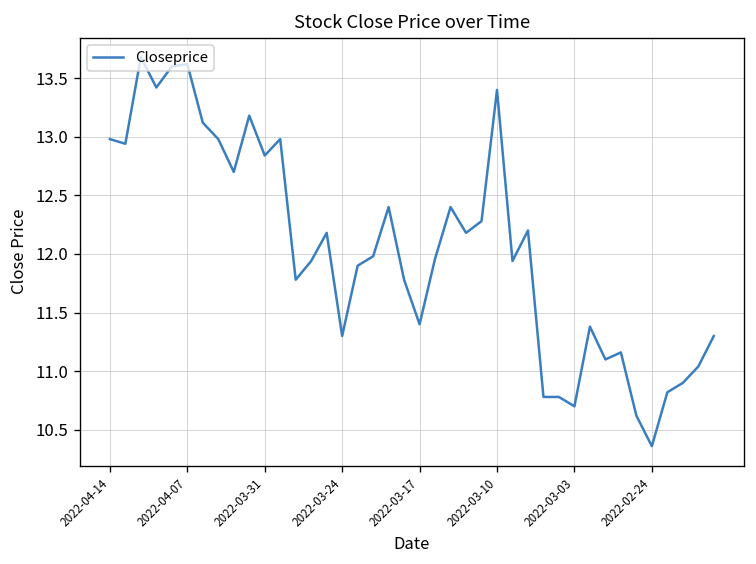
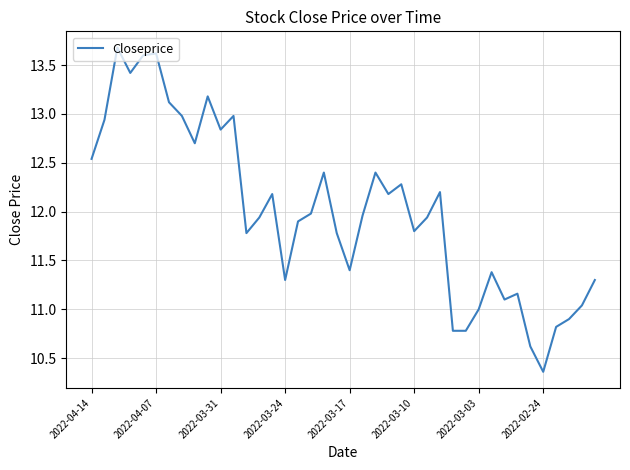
2022-04-14: 13.0 -> 12.5
2022-03-10: 13.4 -> 11.8
2022-03-03: 10.7 -> 11.0
